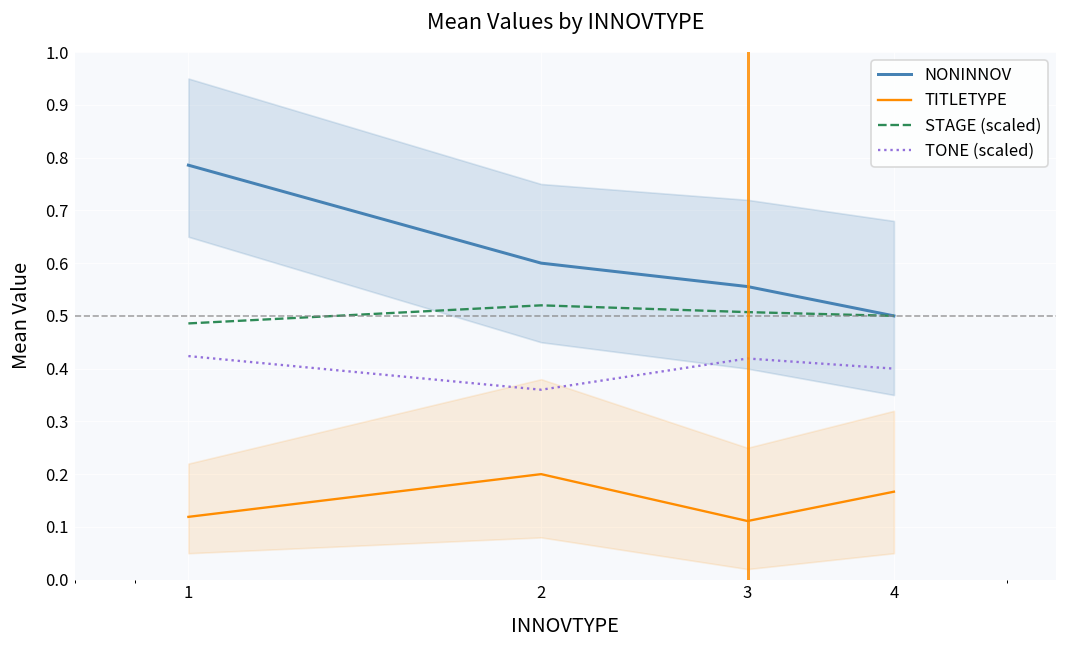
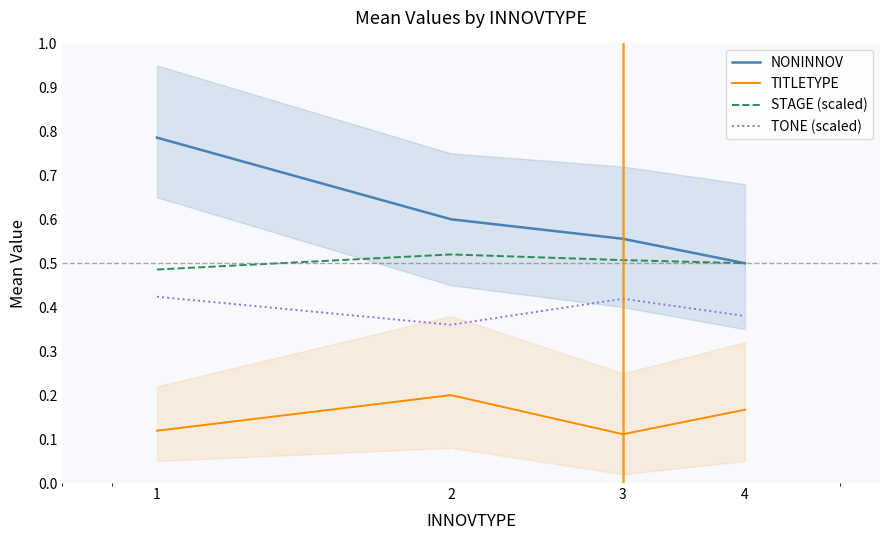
TONE (scaled), 4: 0.40 -> 0.38
